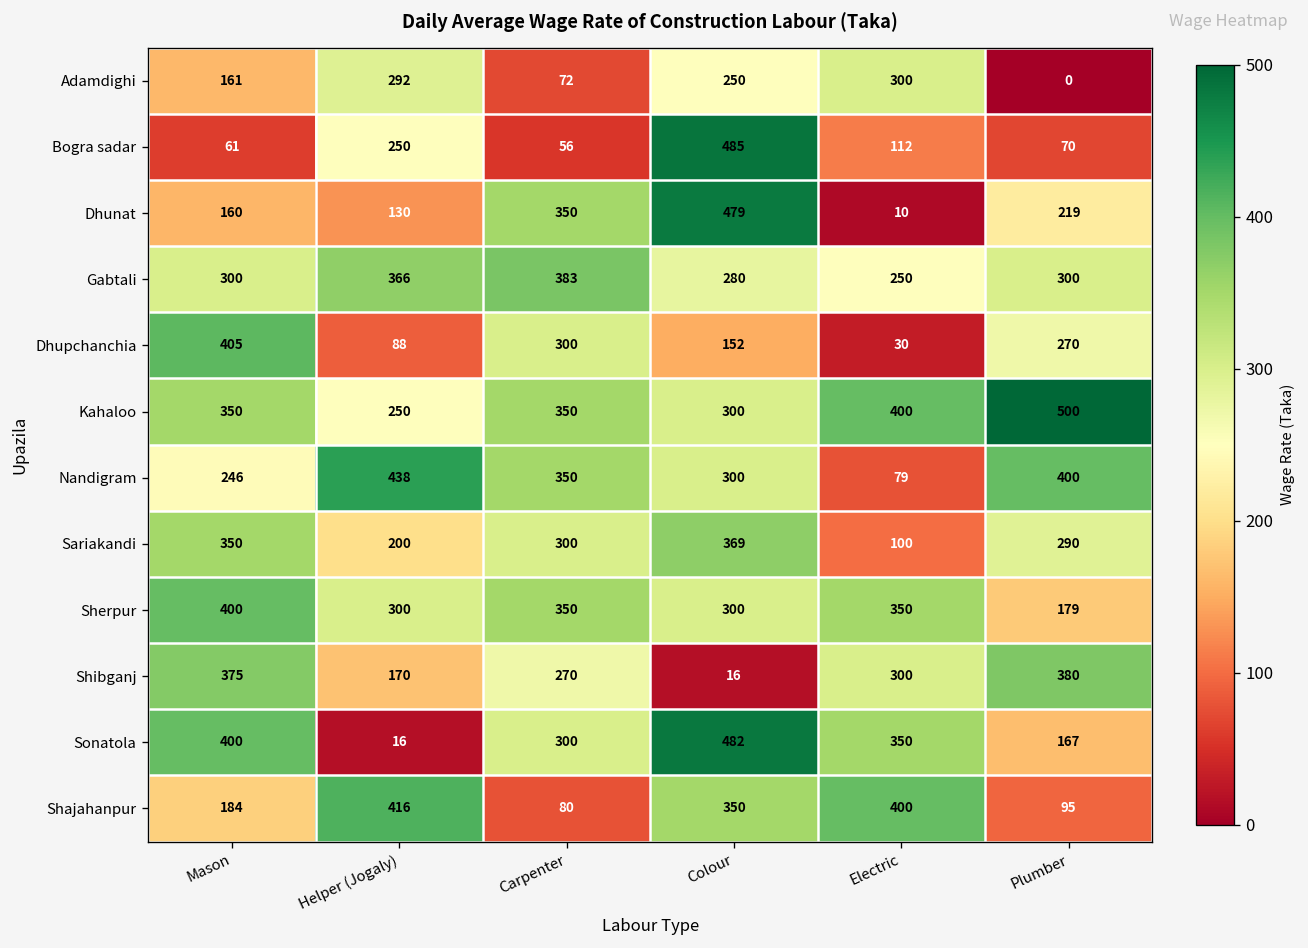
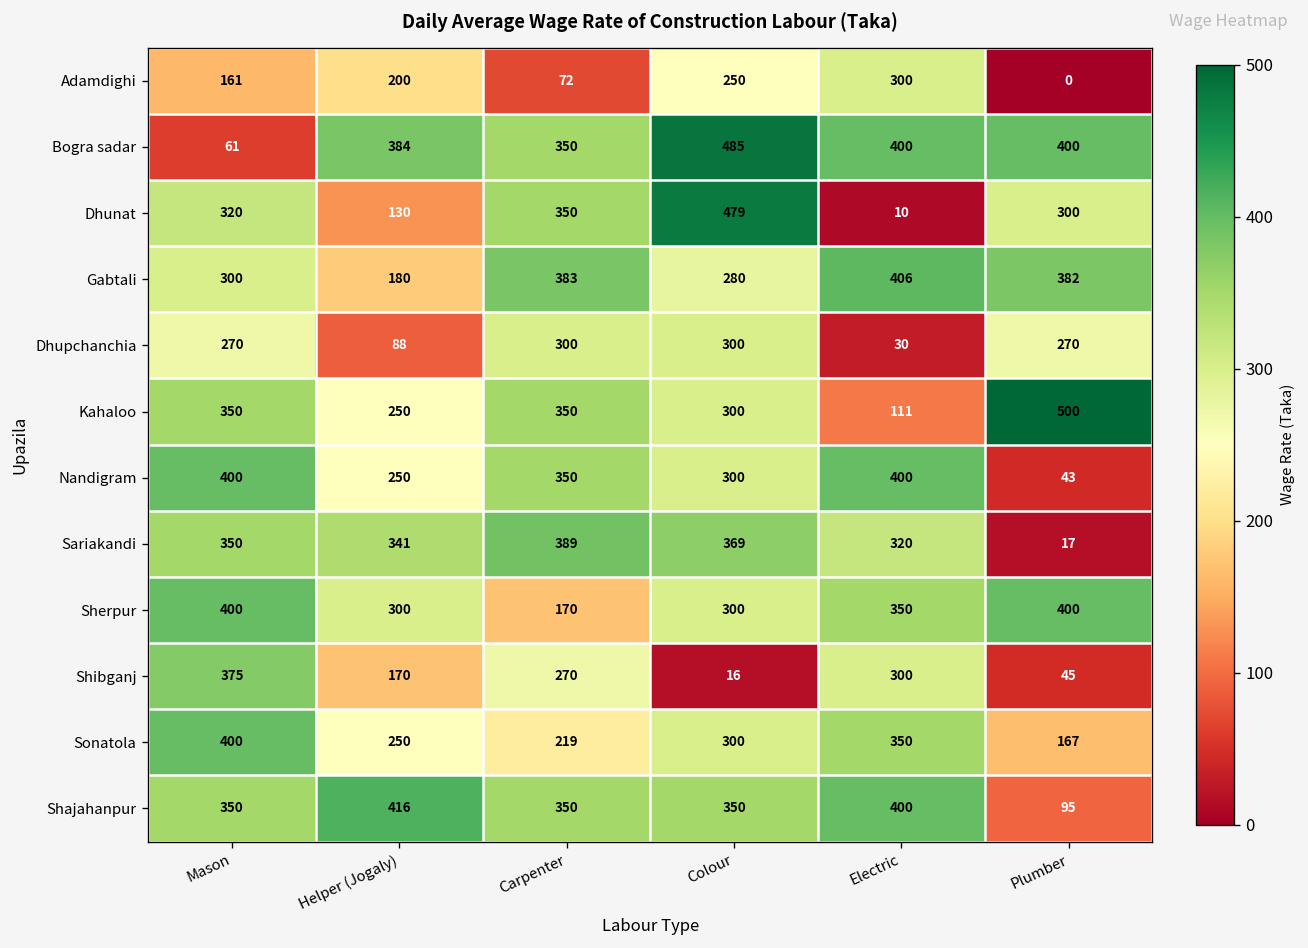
Adamdighi, Helper (Jogaly): 292 -> 200
Bogra sadar, Helper (Jogaly): 250 -> 384
Bogra sadar, Carpenter: 56 -> 350
Bogra sadar, Electric: 112 -> 400
Bogra sadar, Plumber: 70 -> 400
Dhunat, Mason: 160 -> 320
Dhunat, Plumber: 219 -> 300
Gabtali, Helper (Jogaly): 366 -> 180
Gabtali, Electric: 250 -> 406
Gabtali, Plumber: 300 -> 382
Dhupchanchia, Mason: 405 -> 270
Dhupchanchia, Colour: 152 -> 300
Kahaloo, Electric: 400 -> 111
Nandigram, Mason: 246 -> 400
Nandigram, Helper (Jogaly): 438 -> 250
Nandigram, Electric: 79 -> 400
Nandigram, Plumber: 400 -> 43
Sariakandi, Helper (Jogaly): 200 -> 341
Sariakandi, Carpenter: 300 -> 389
Sariakandi, Electric: 100 -> 320
Sariakandi, Plumber: 290 -> 17
Sherpur, Carpenter: 350 -> 170
Sherpur, Plumber: 179 -> 400
Shibganj, Plumber: 380 -> 45
Sonatola, Helper (Jogaly): 16 -> 250
Sonatola, Carpenter: 300 -> 219
Sonatola, Colour: 482 -> 300
Shajahanpur, Mason: 184 -> 350
Shajahanpur, Carpenter: 80 -> 350
